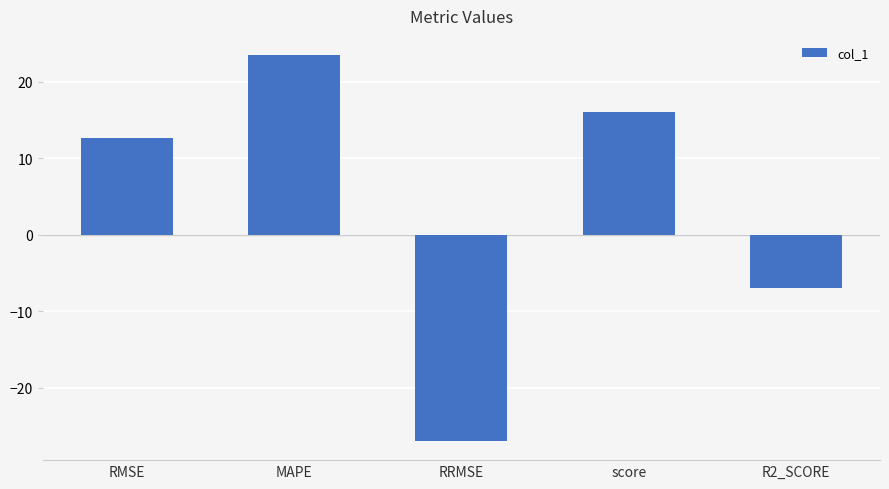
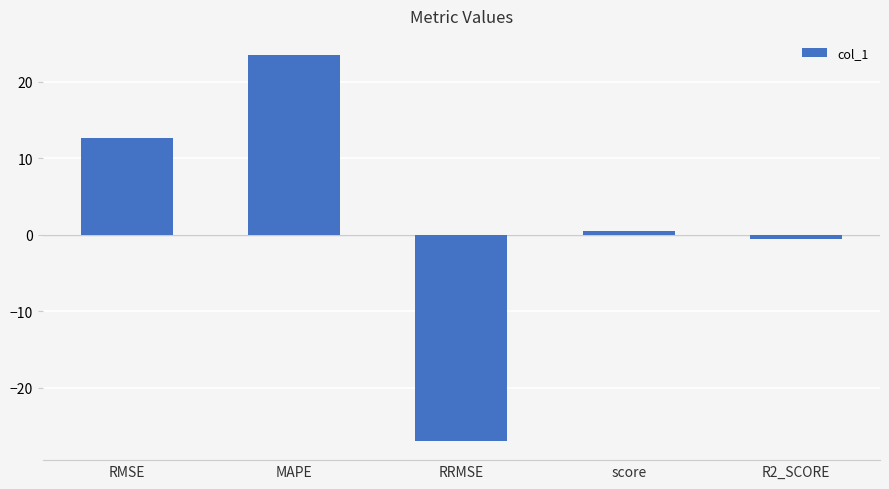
score: 16 -> 1
R2_SCORE: -7 -> -1
